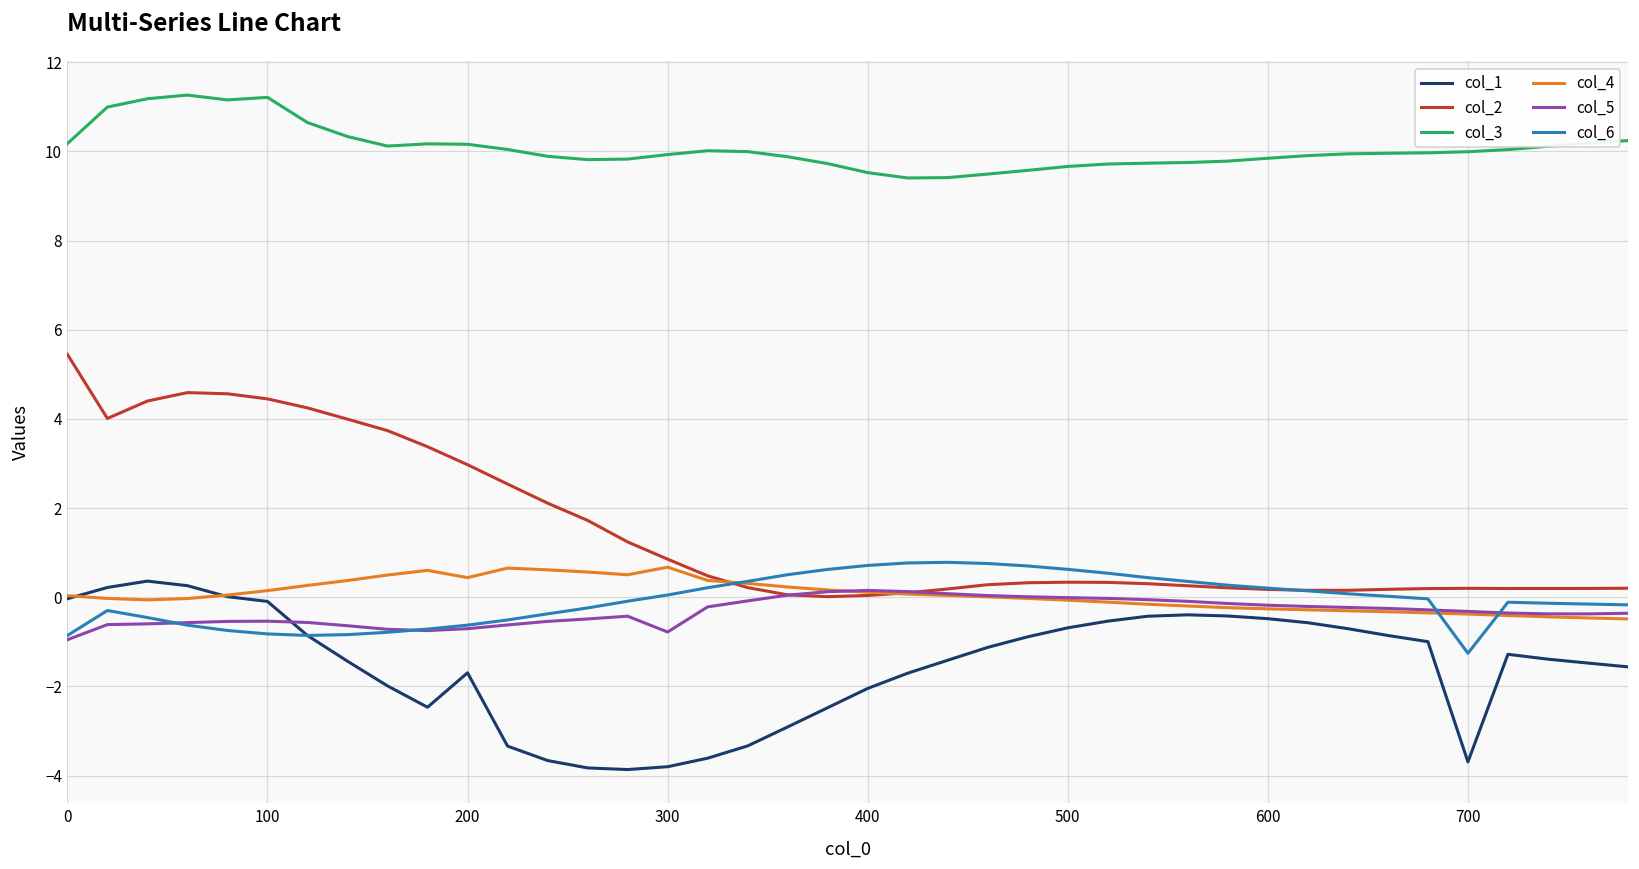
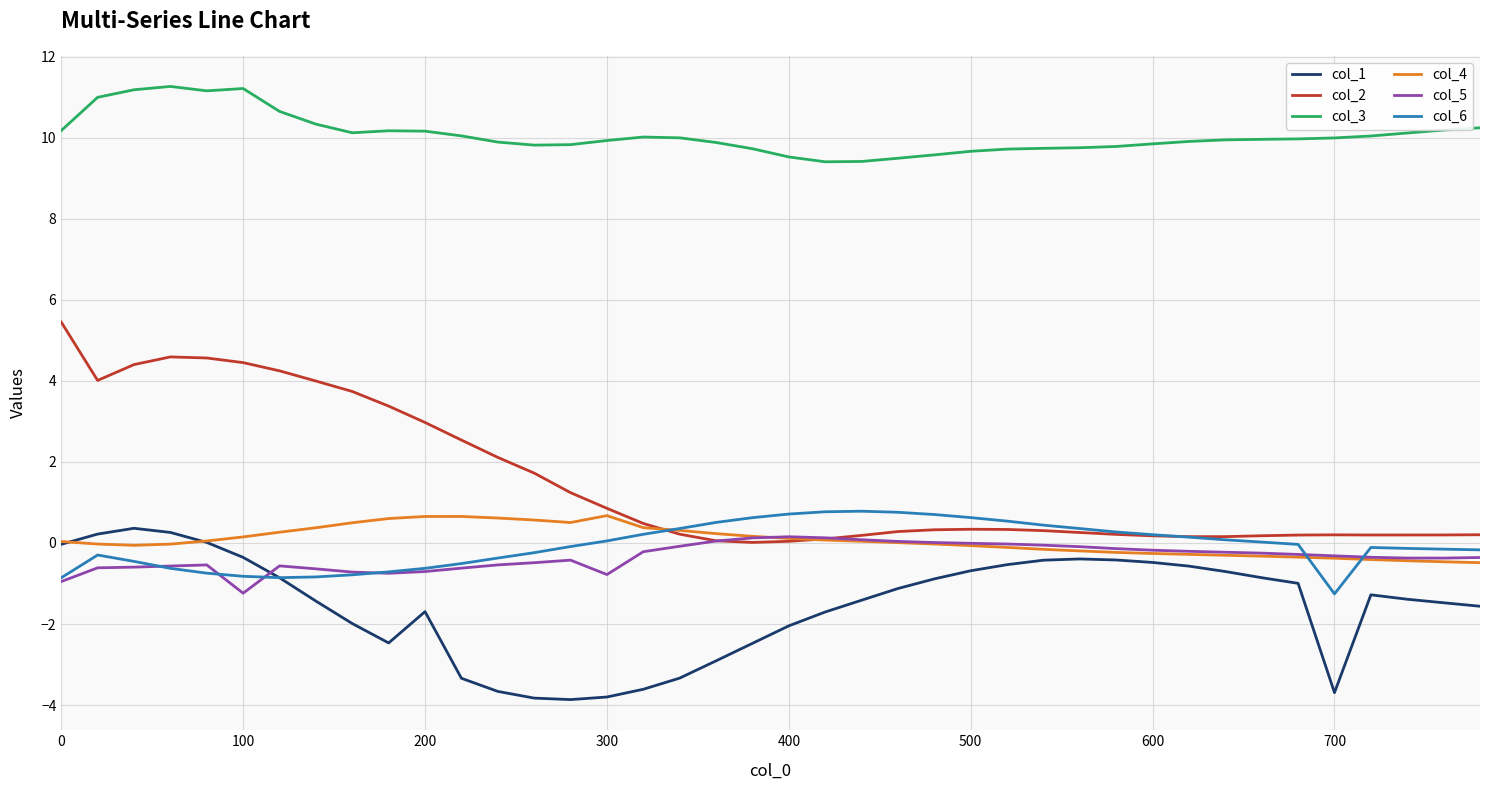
col_1, 100: -0.1 -> -0.4
col_5, 100: -0.5 -> -1.2
col_4, 200: 0.4 -> 0.7
